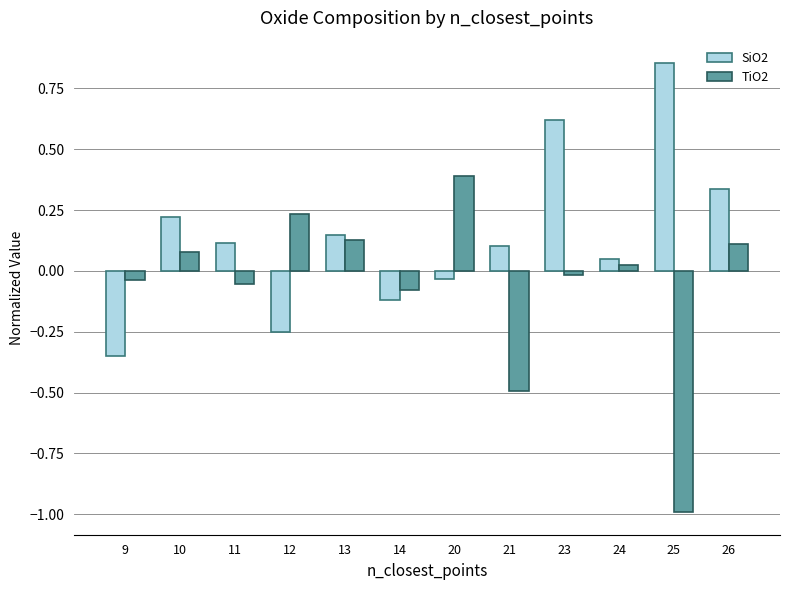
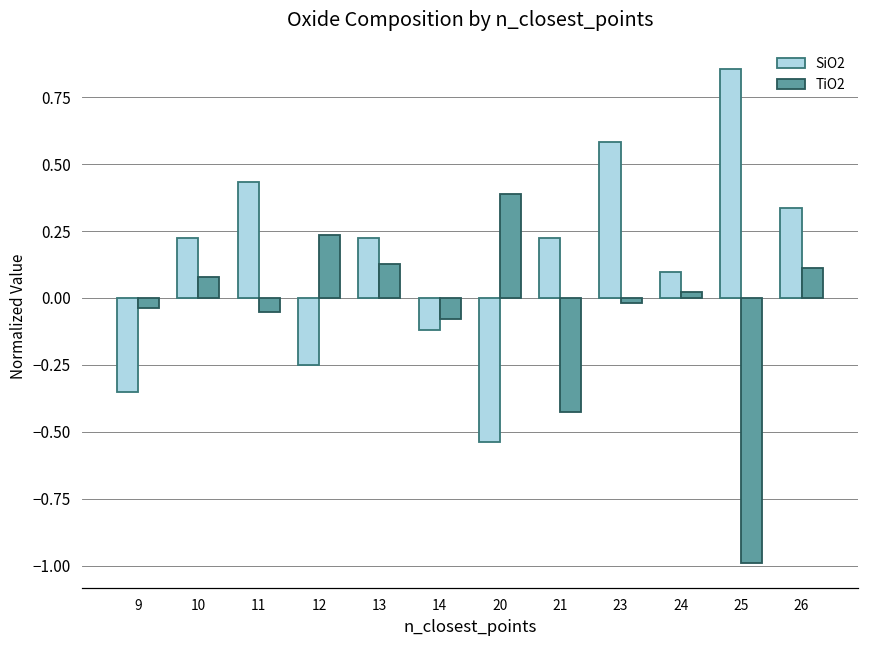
SiO2, 11: 0.11 -> 0.44
SiO2, 13: 0.15 -> 0.22
SiO2, 20: -0.03 -> -0.54
SiO2, 21: 0.10 -> 0.22
TiO2, 21: -0.49 -> -0.43
SiO2, 23: 0.62 -> 0.58
SiO2, 24: 0.05 -> 0.10
